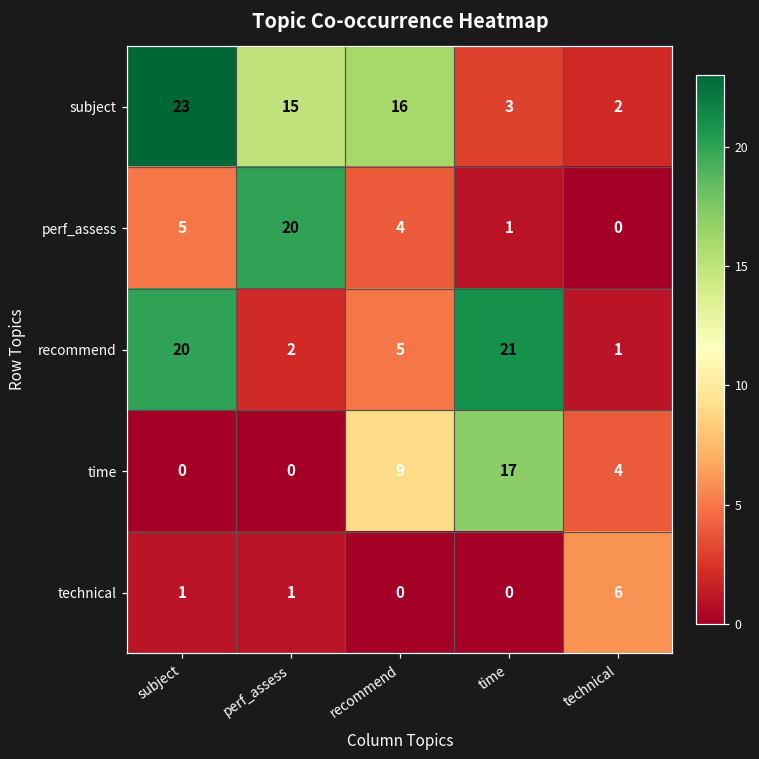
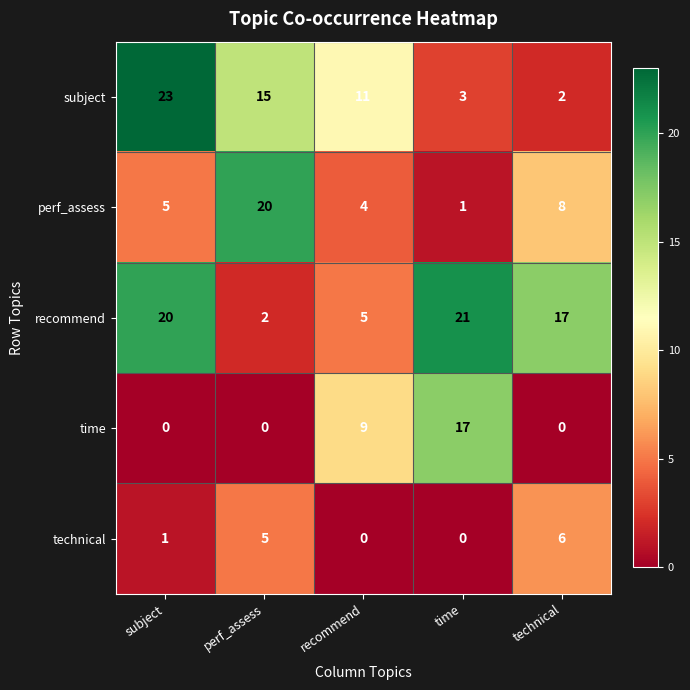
subject, recommend: 16 -> 11
perf_assess, technical: 0 -> 8
recommend, technical: 1 -> 17
time, technical: 4 -> 0
technical, perf_assess: 1 -> 5
